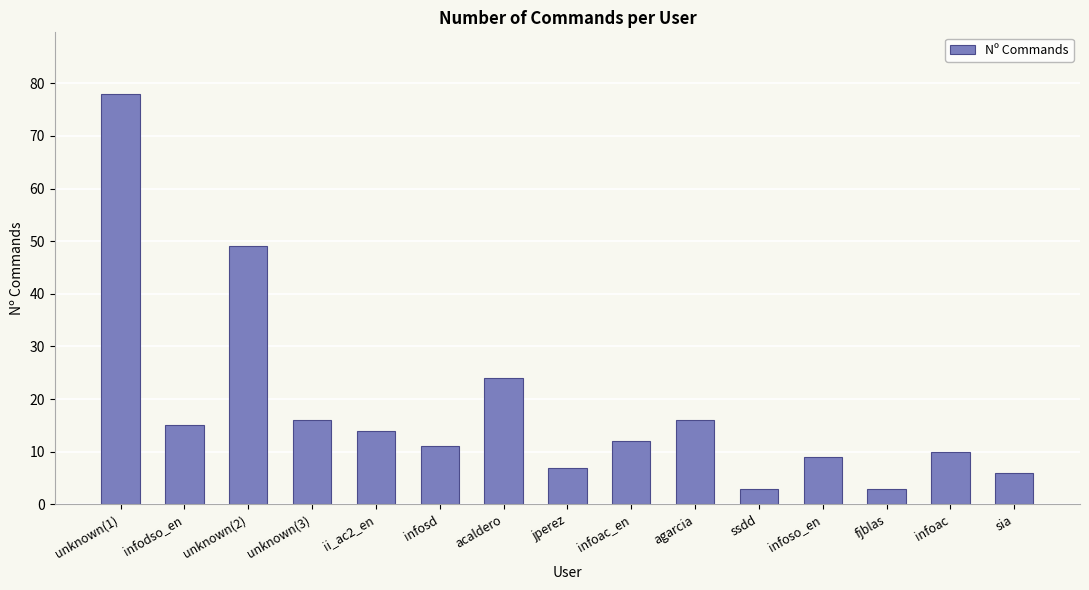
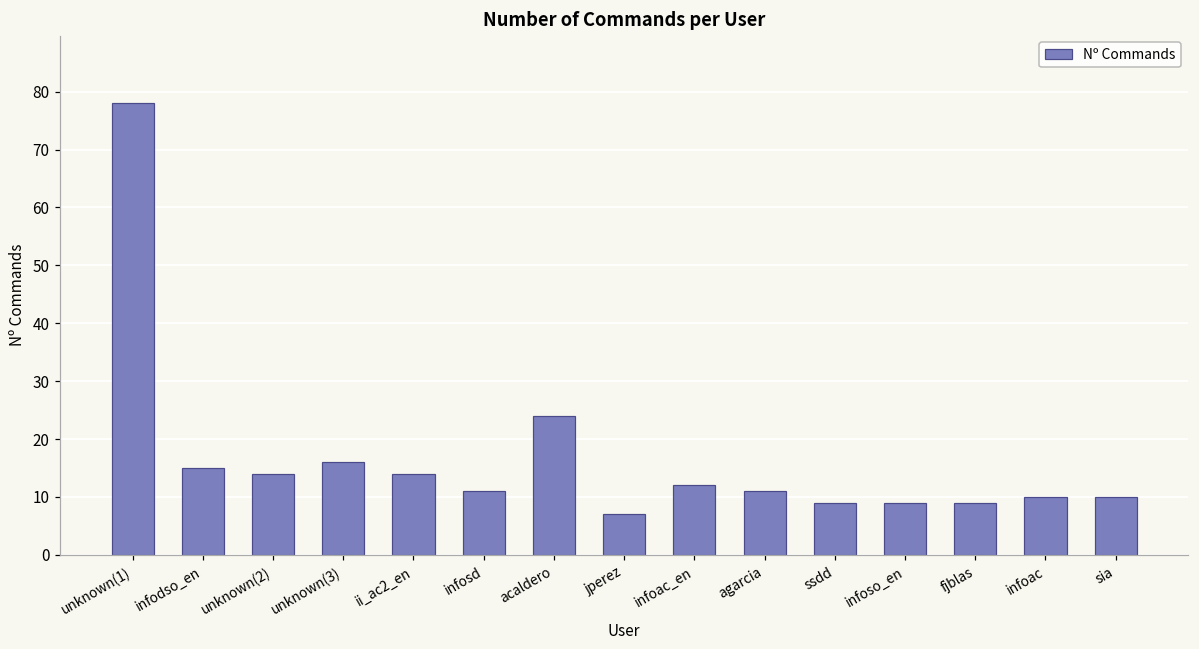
unknown(2): 49 -> 14
agarcia: 16 -> 11
ssdd: 3 -> 9
fjblas: 3 -> 9
sia: 6 -> 10
